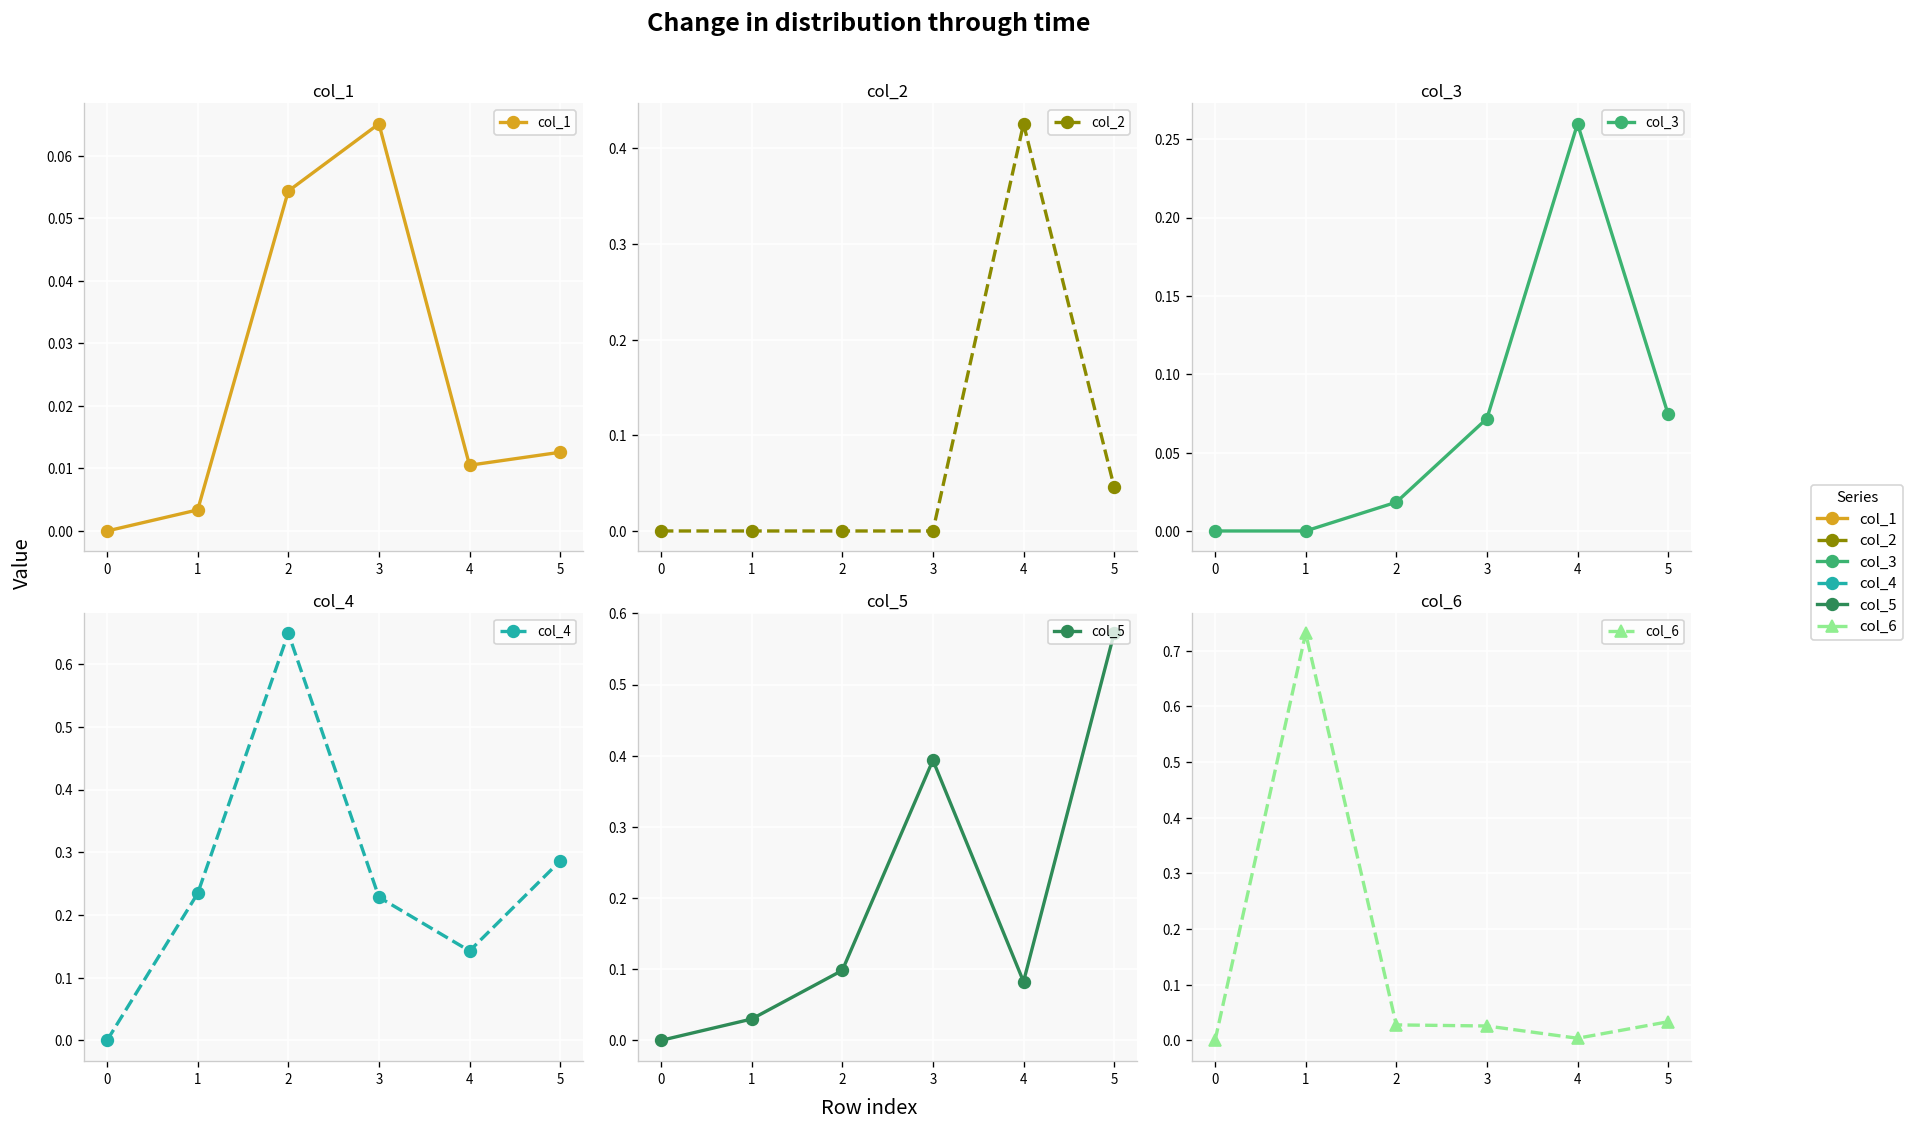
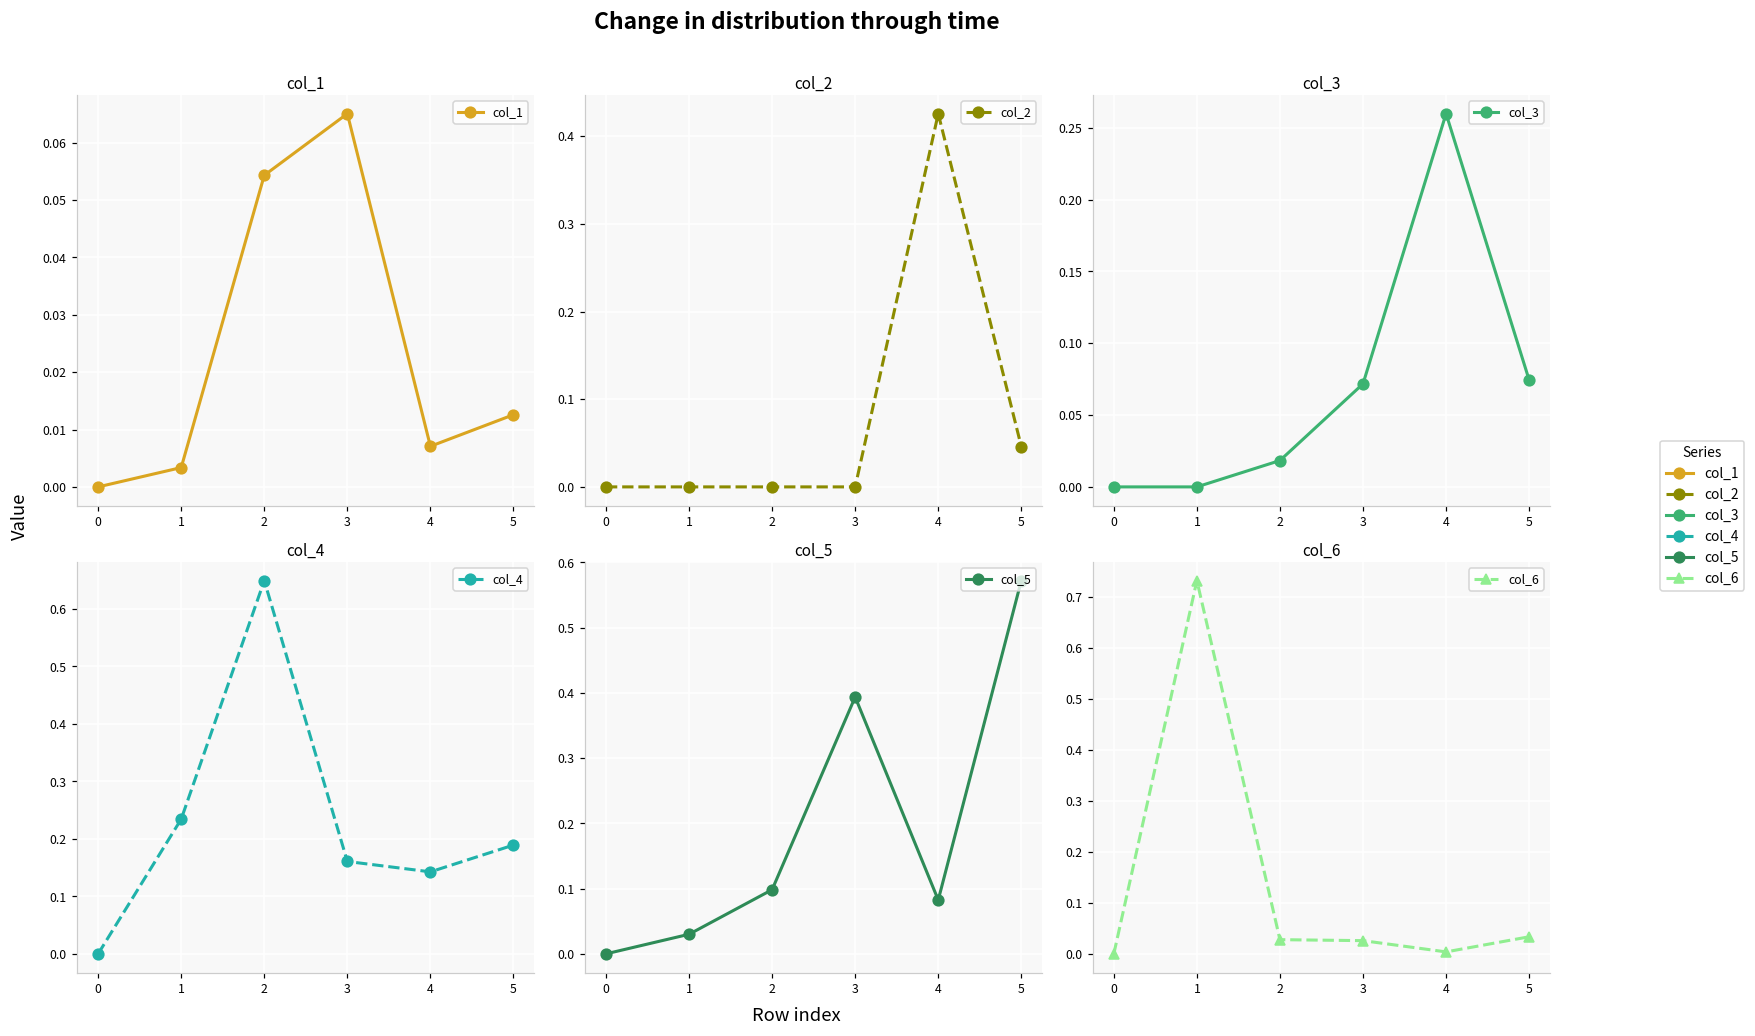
col_1, 4: 0.011 -> 0.007
col_4, 3: 0.23 -> 0.16
col_4, 5: 0.29 -> 0.19
